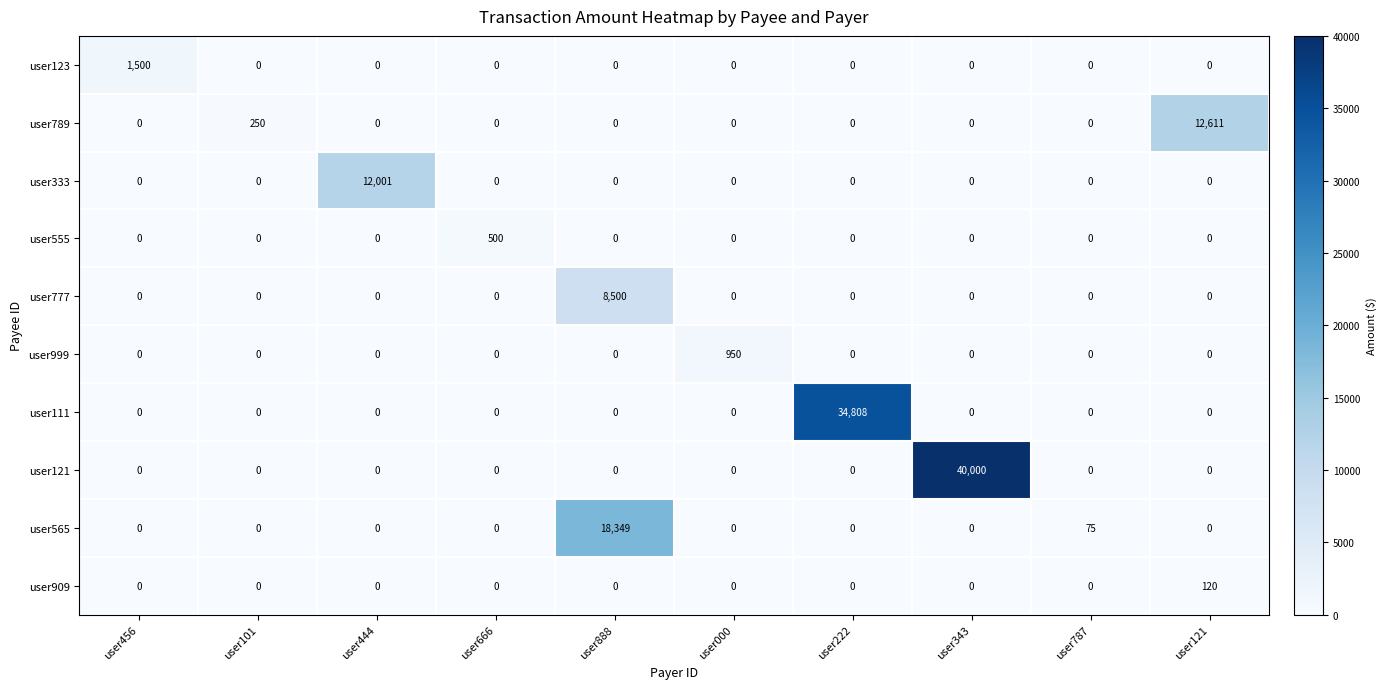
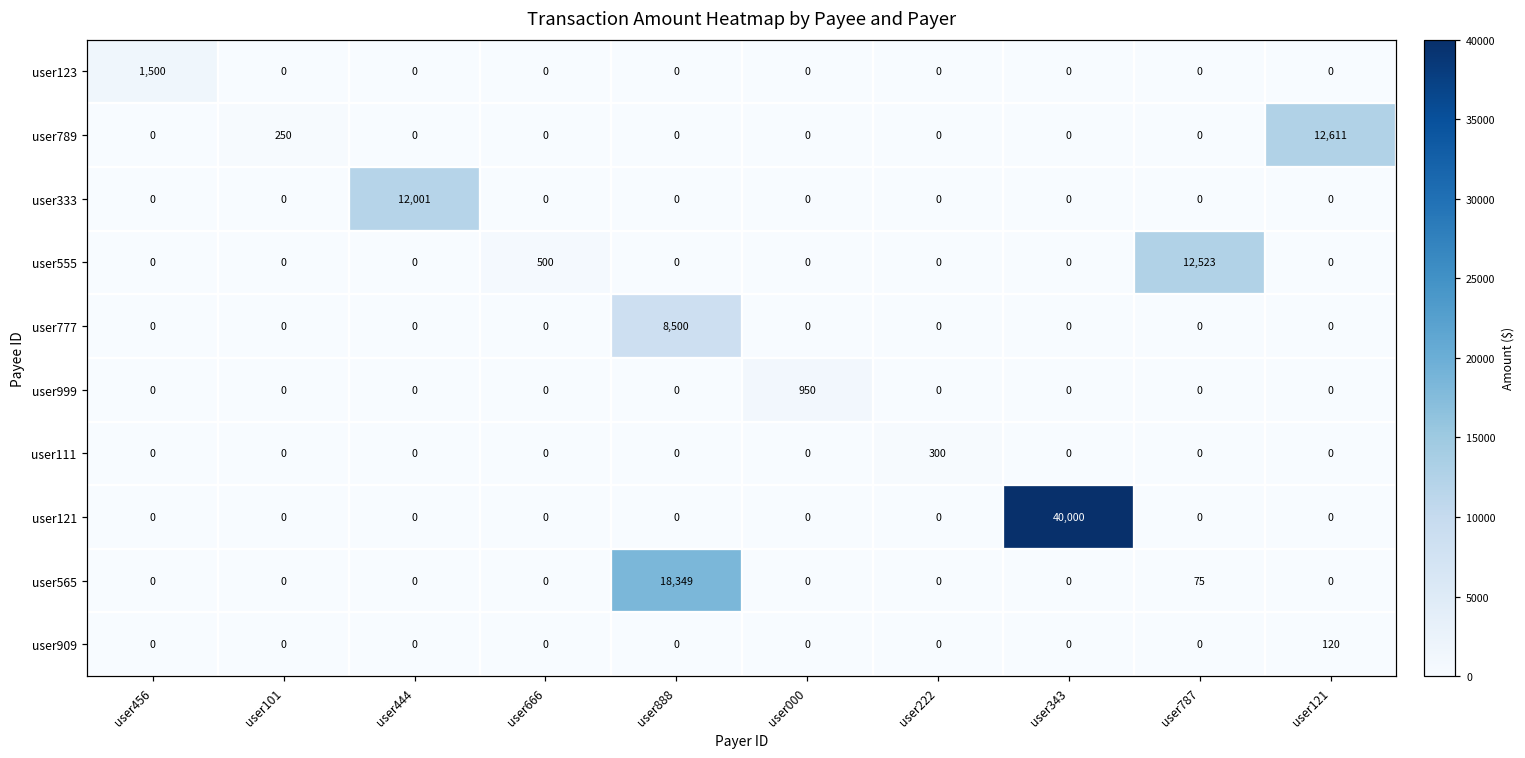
user555, user787: 0 -> 12,523
user111, user222: 34,808 -> 300
